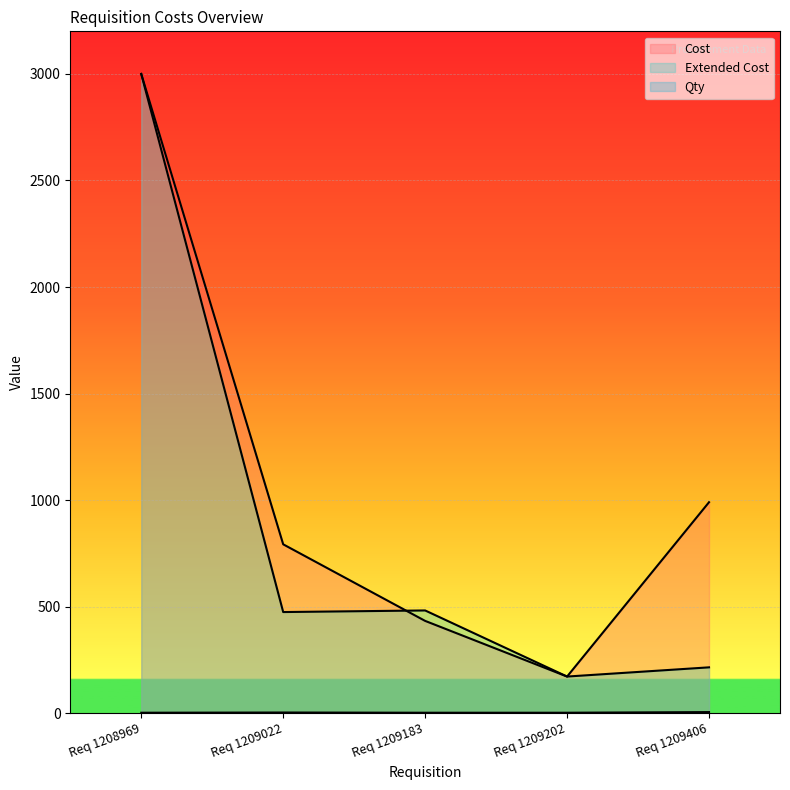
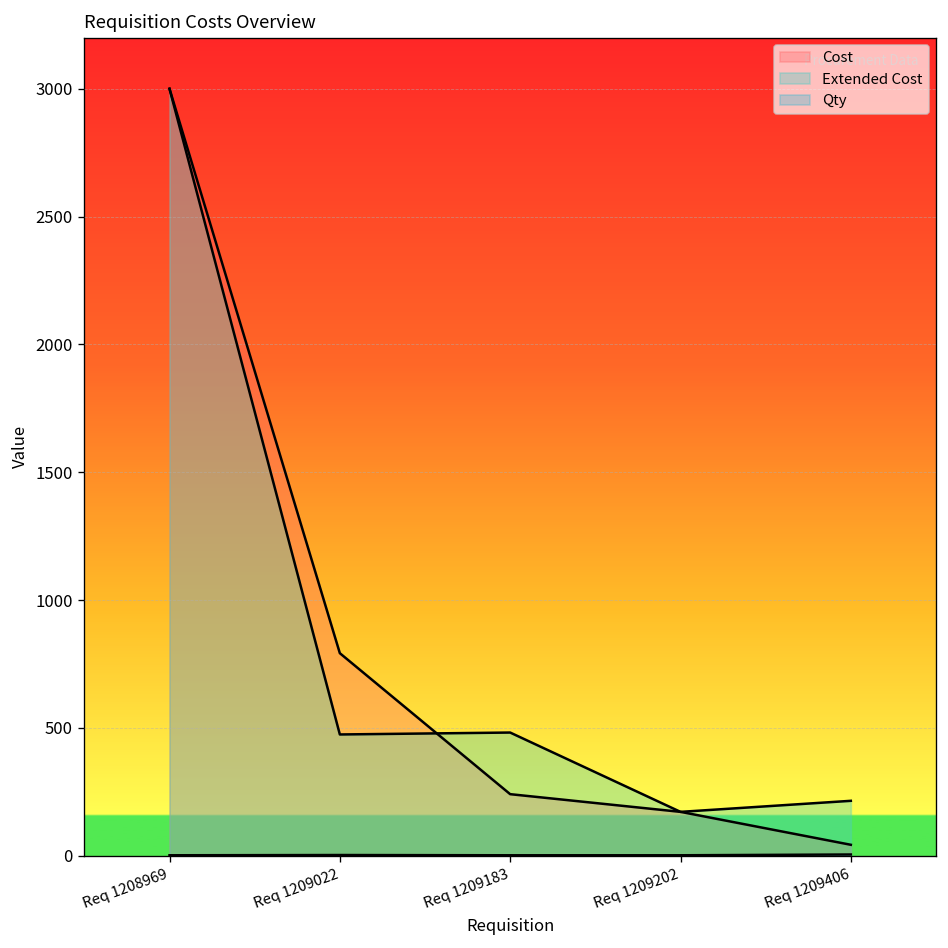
Cost, Req 1209183: 430 -> 240
Cost, Req 1209406: 990 -> 40
